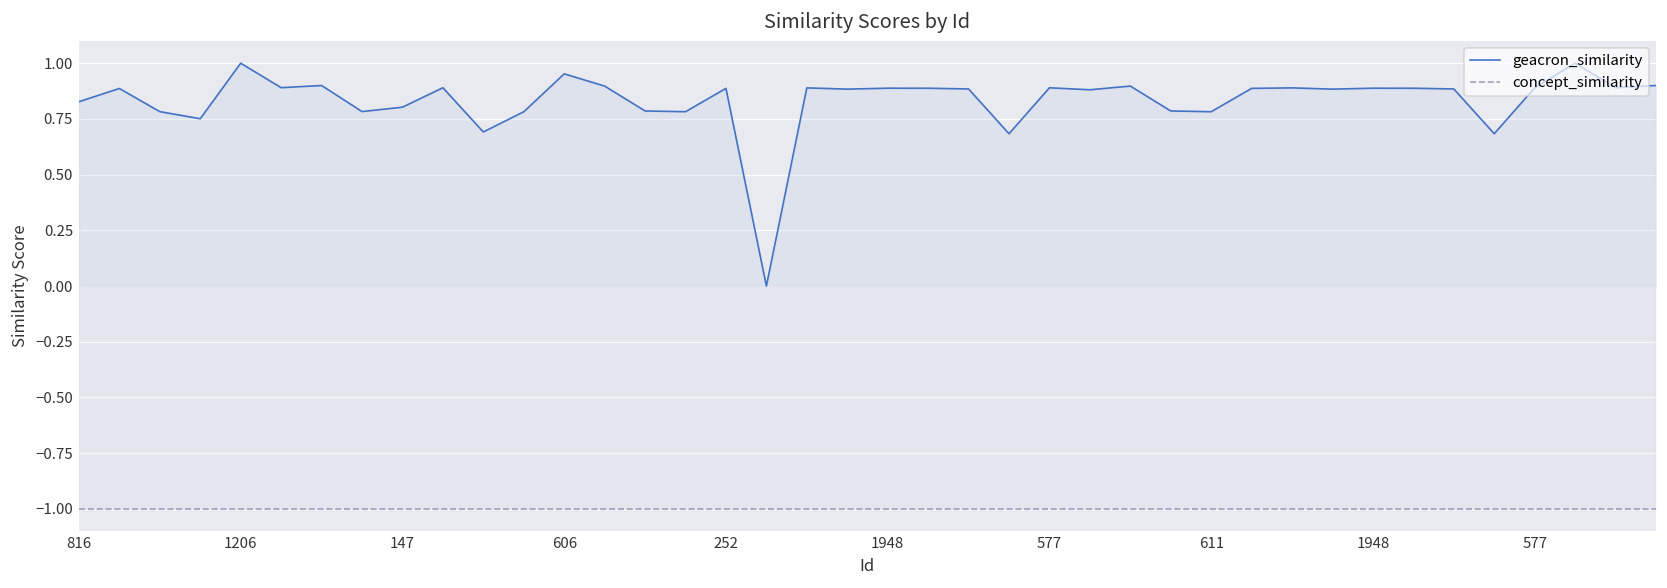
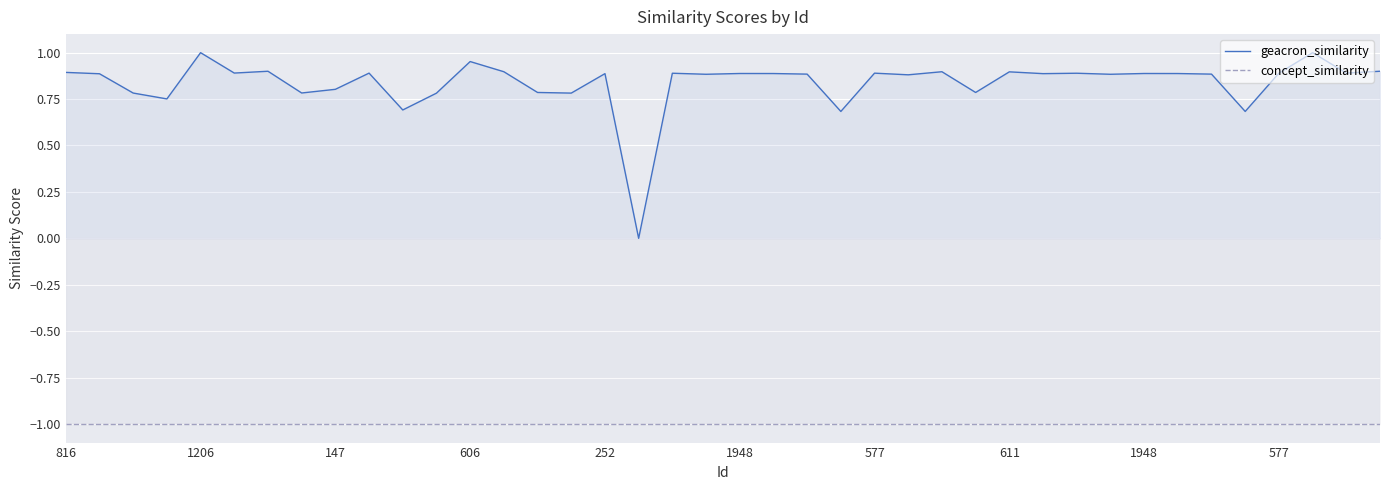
geacron_similarity, 816: 0.83 -> 0.89
geacron_similarity, 611: 0.78 -> 0.90
